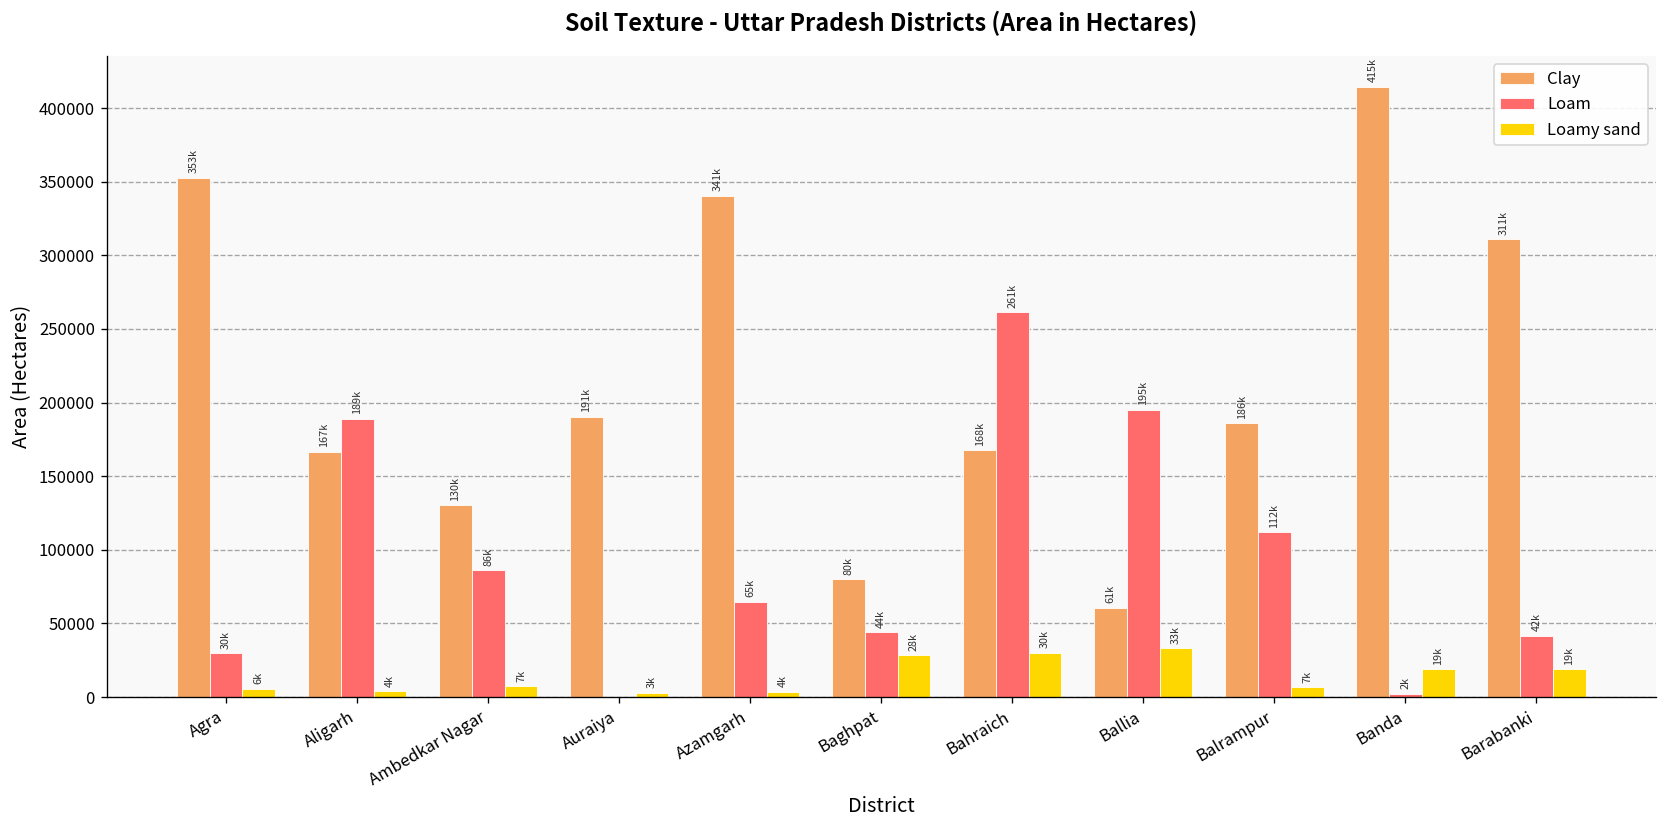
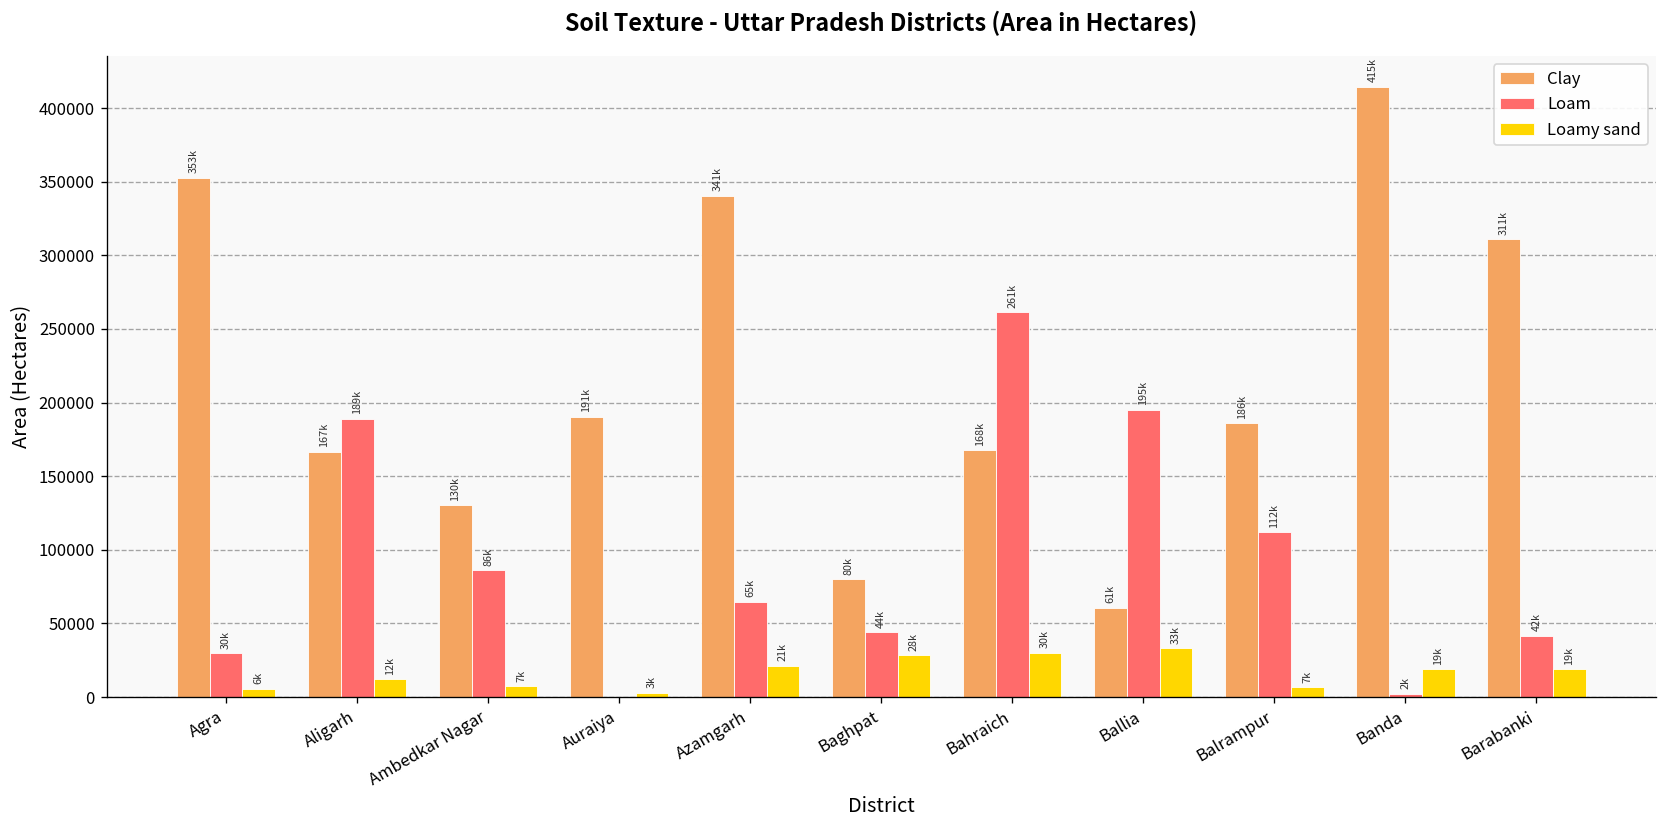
Loamy sand, Aligarh: 4k -> 12k
Loamy sand, Azamgarh: 4k -> 21k
